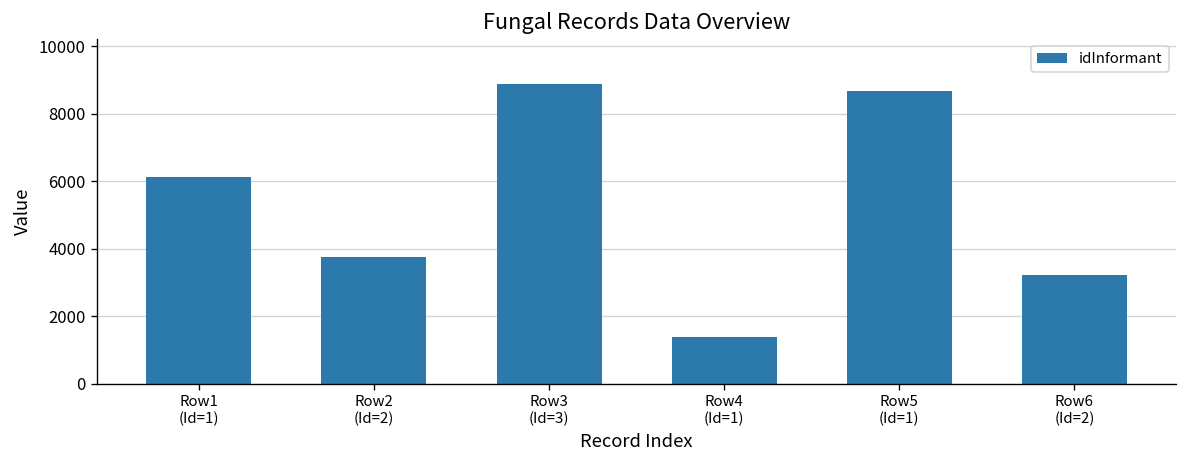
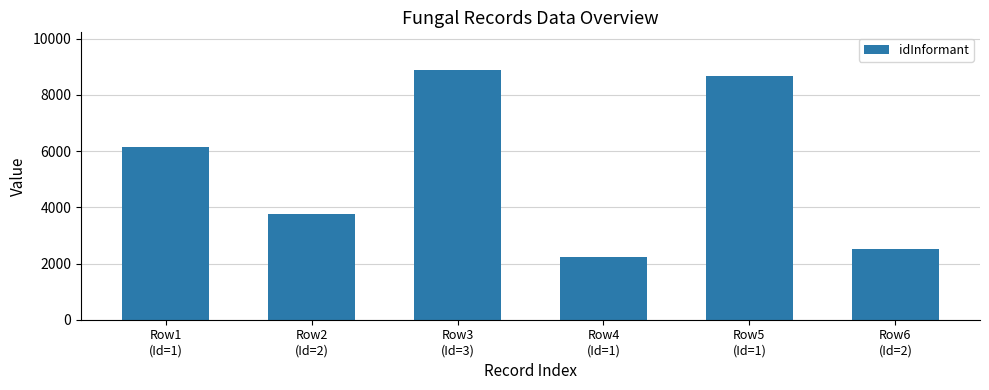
Row4 (Id=1): 1400 -> 2200
Row6 (Id=2): 3200 -> 2500
